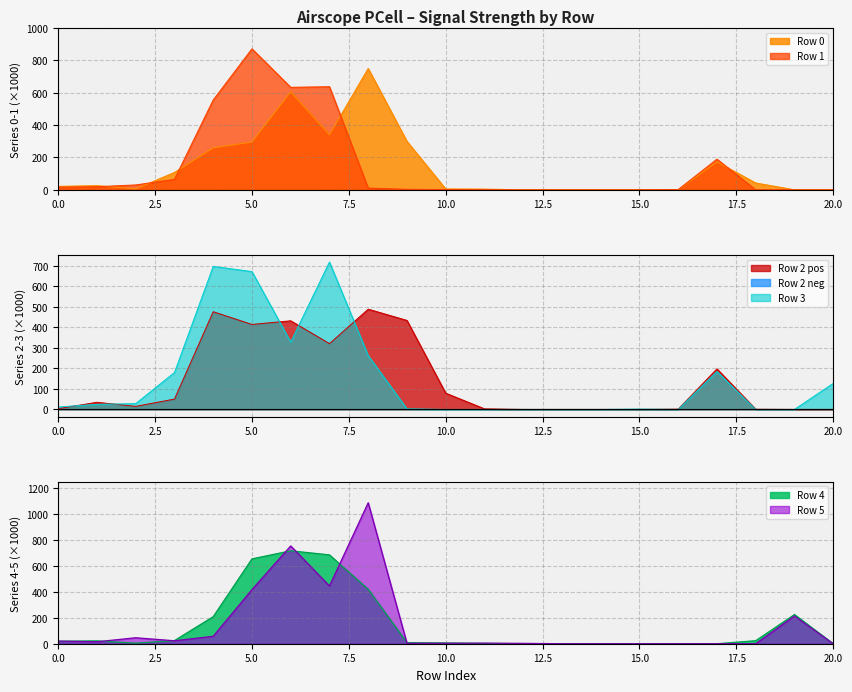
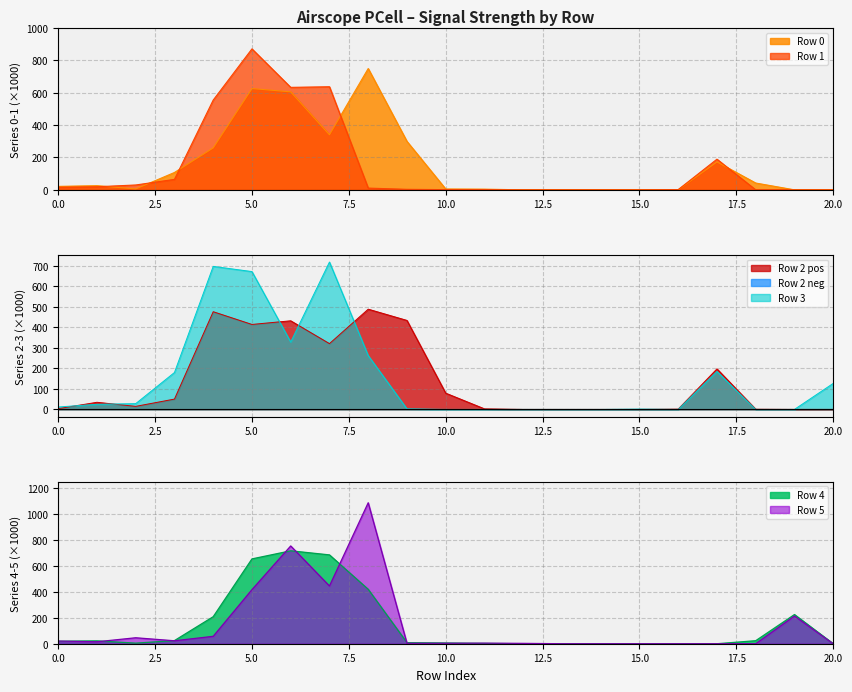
Airscope PCell – Signal Strength by Row, Row 0, 5.0: 300 -> 630
